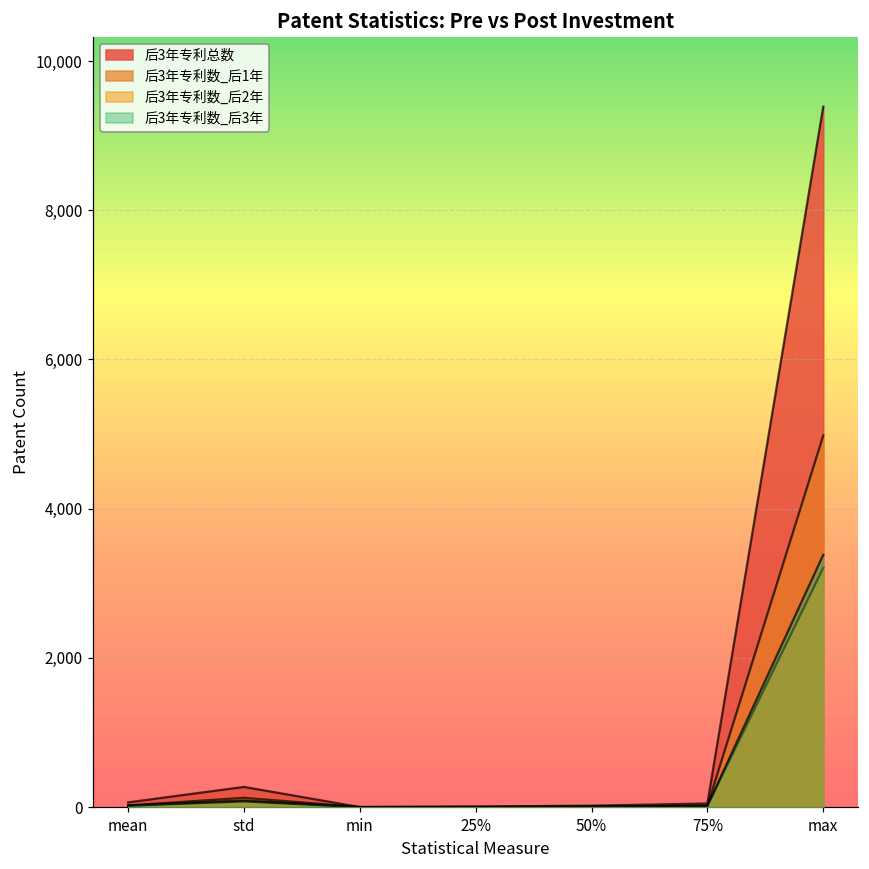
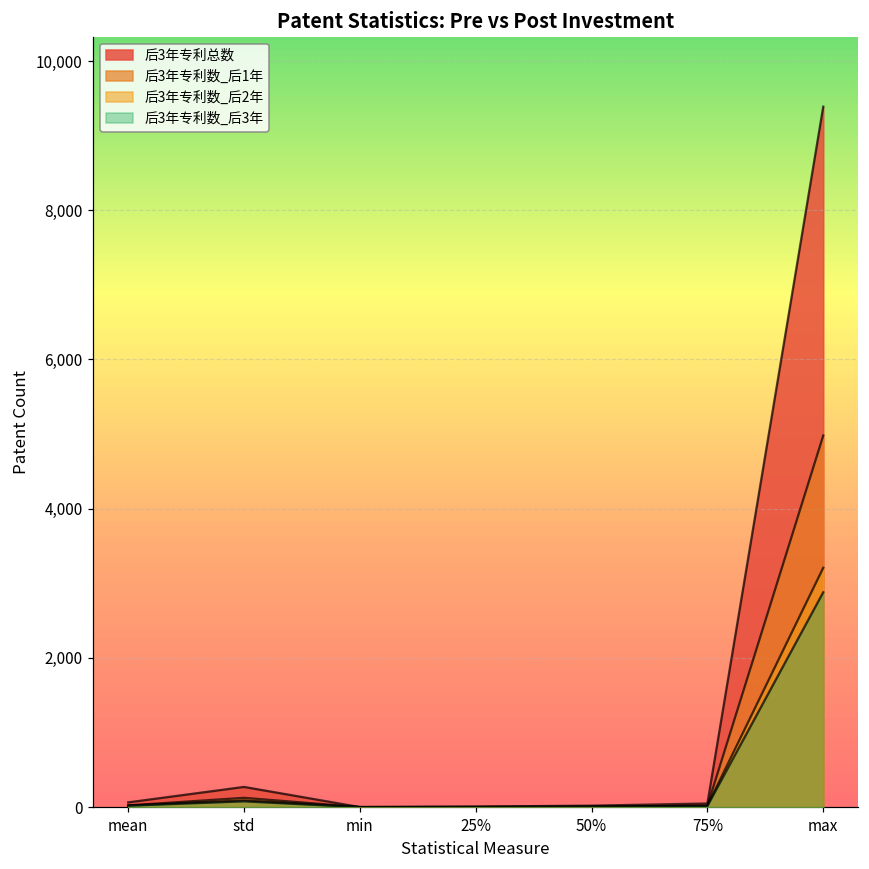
后3年专利数_后3年, max: 3,400 -> 2,900
